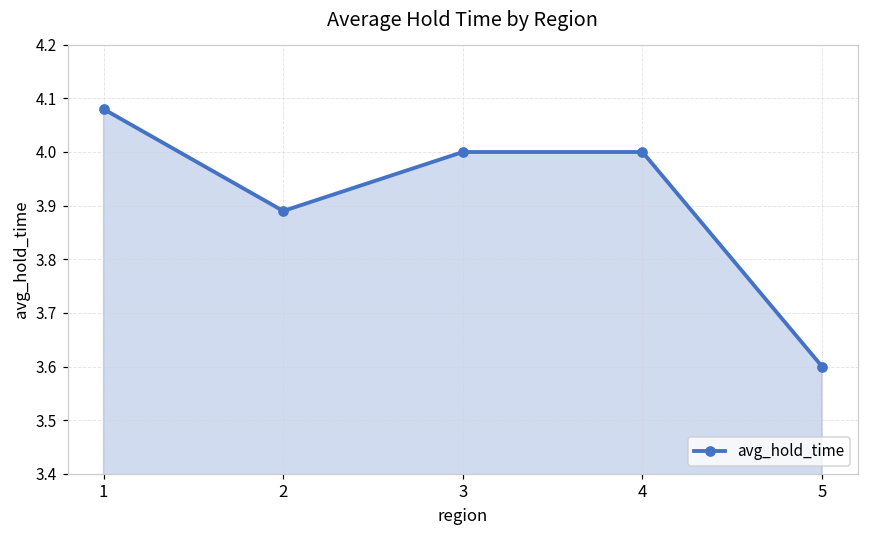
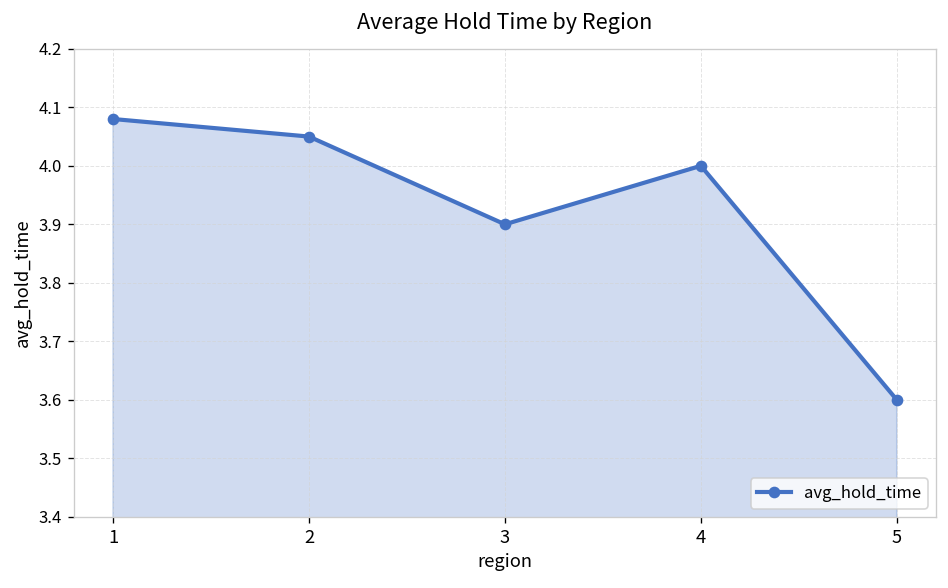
2: 3.89 -> 4.05
3: 4.0 -> 3.9
